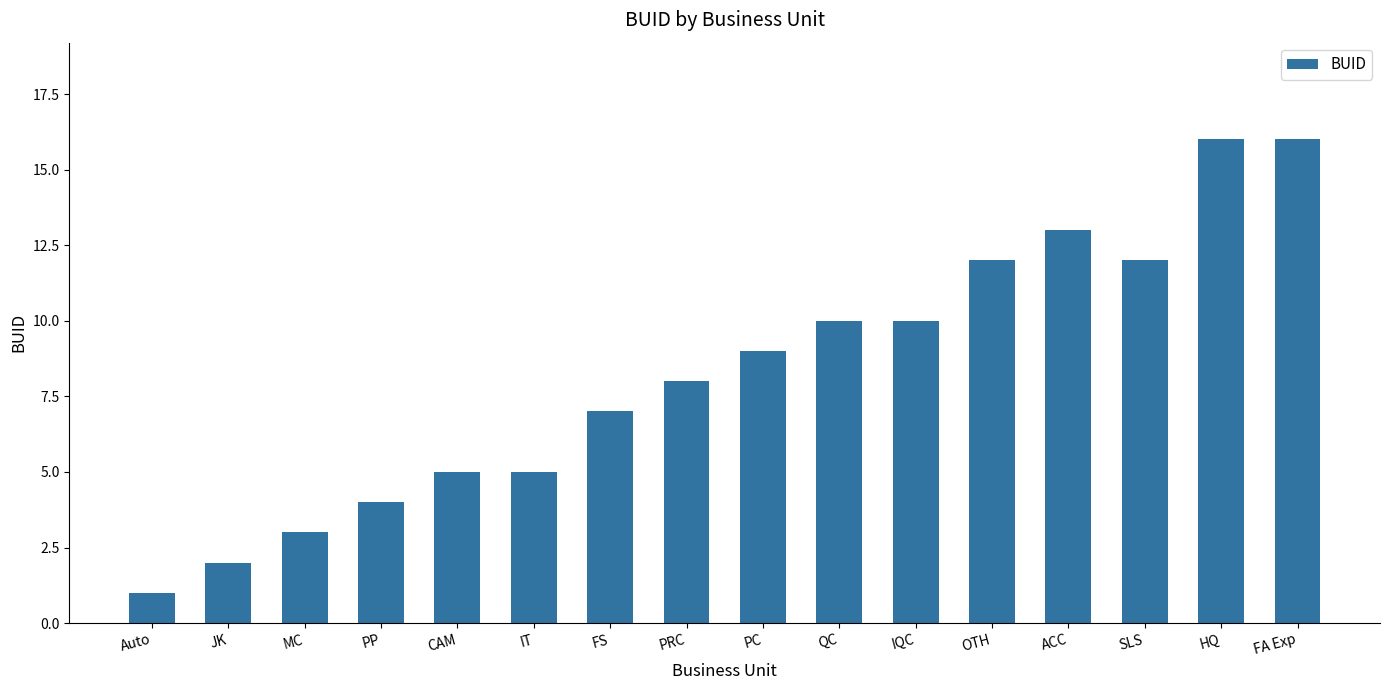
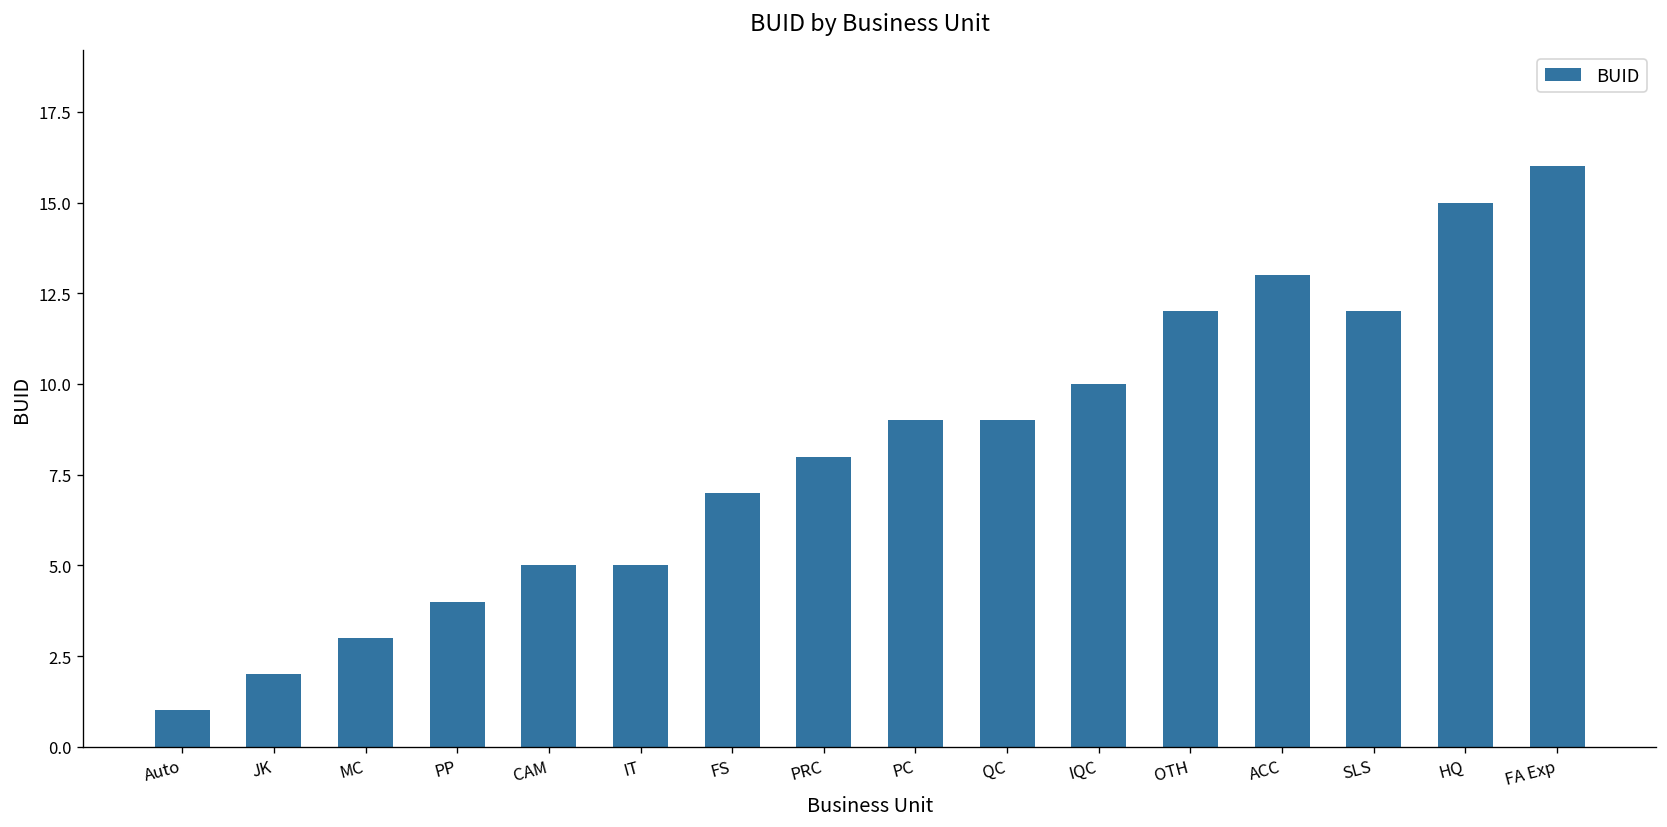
QC: 10 -> 9
HQ: 16 -> 15
